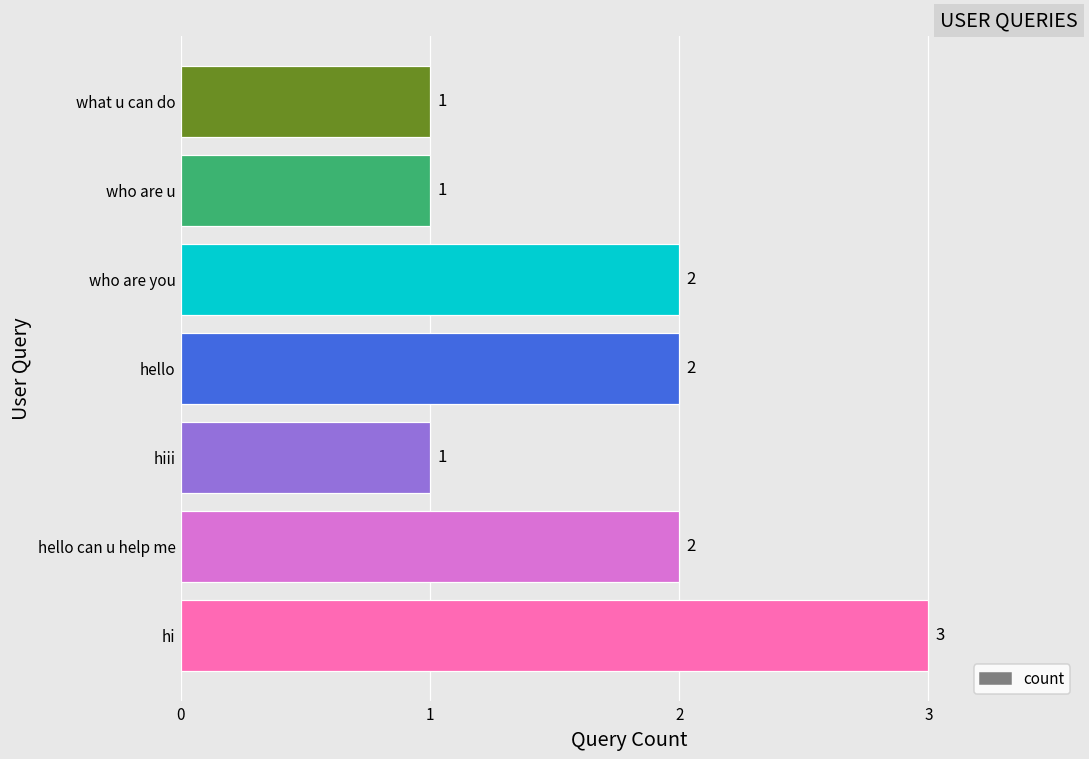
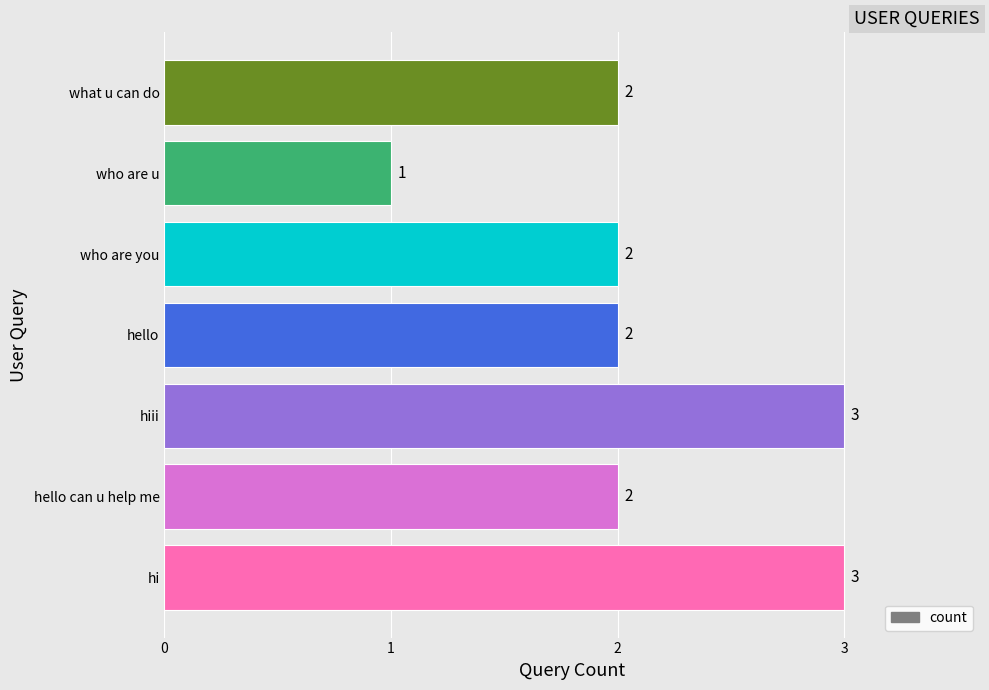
what u can do: 1 -> 2
hiii: 1 -> 3
